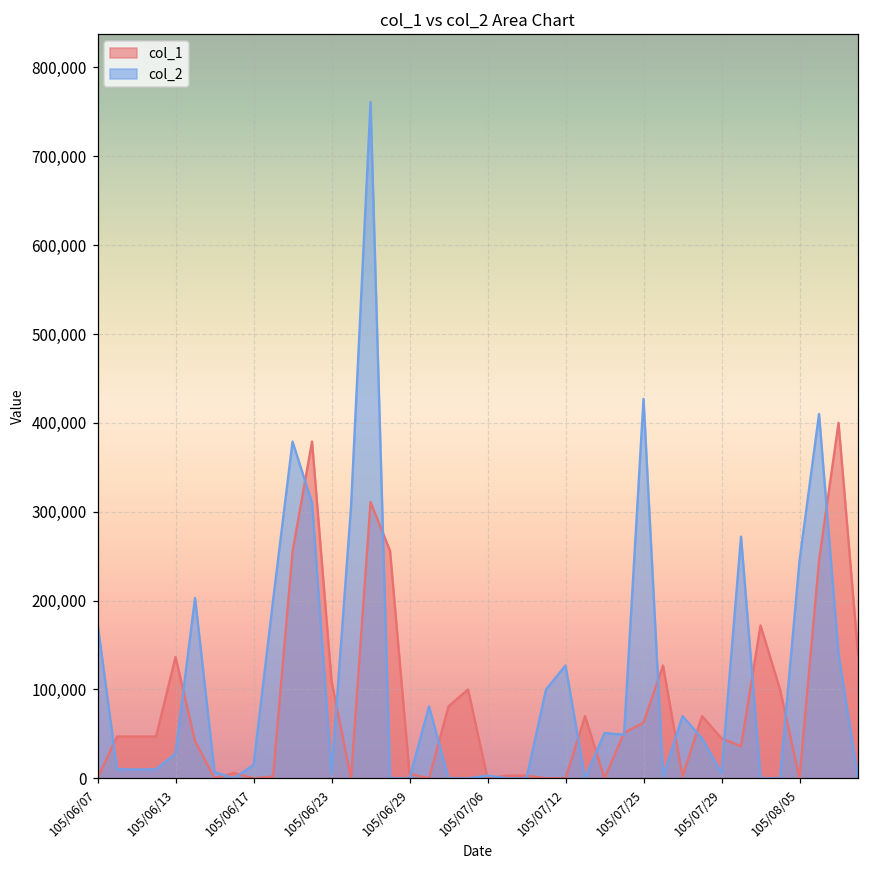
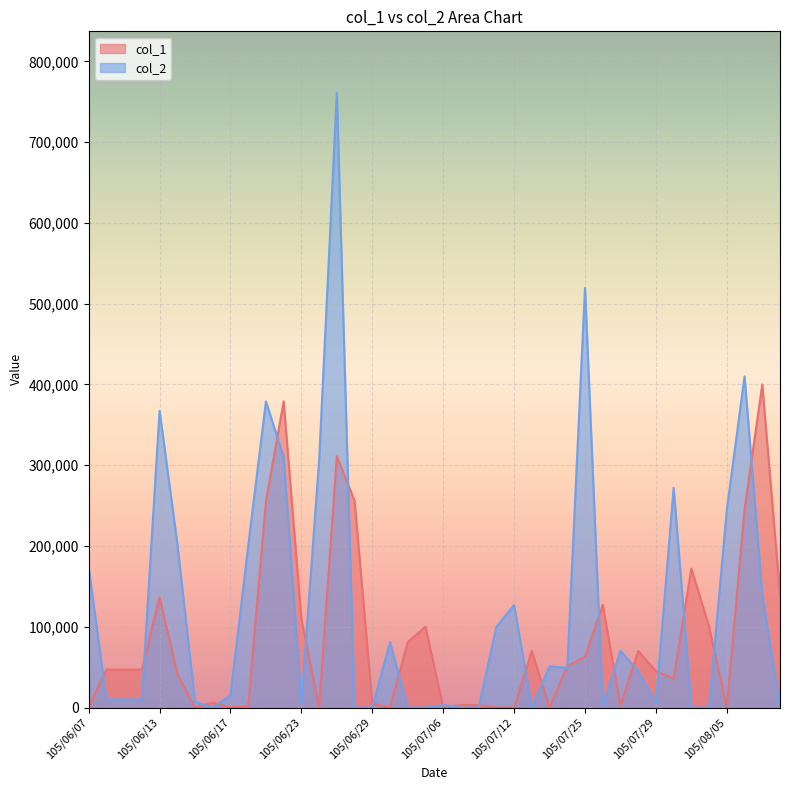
col_2, 105/06/13: 30,000 -> 370,000
col_2, 105/07/25: 430,000 -> 520,000
